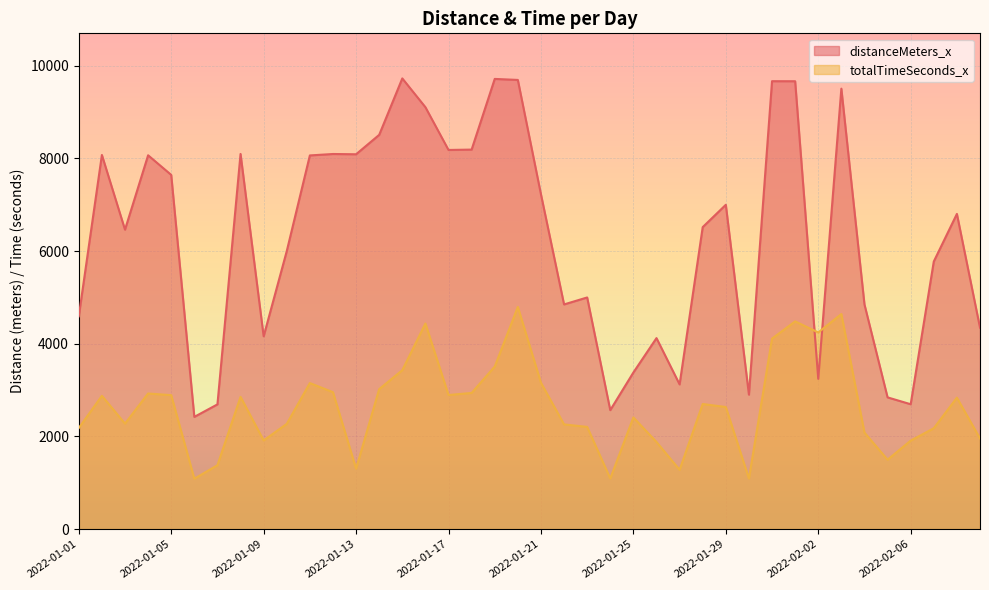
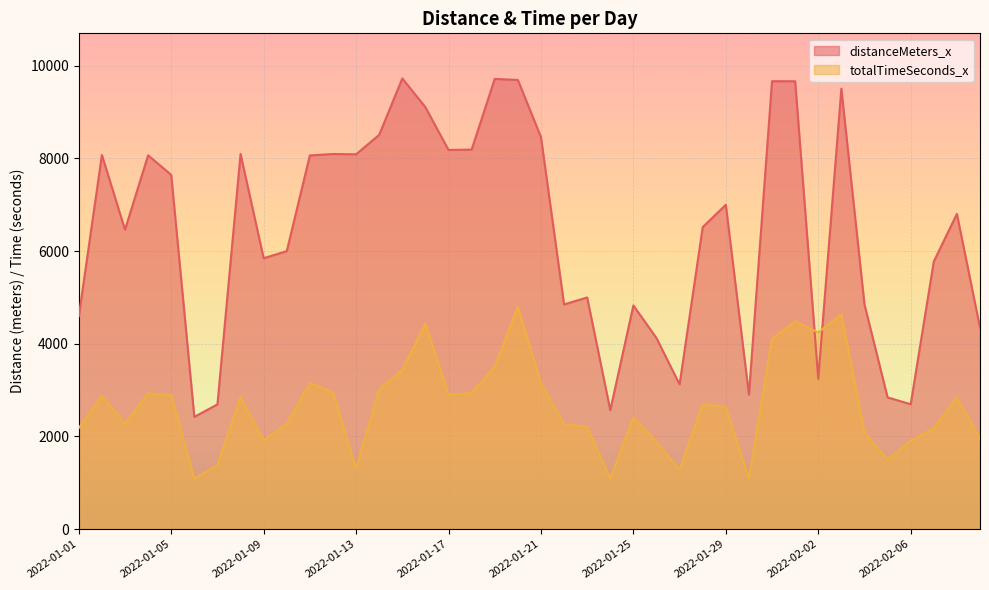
distanceMeters_x, 2022-01-09: 4200 -> 5800
distanceMeters_x, 2022-01-21: 7200 -> 8500
distanceMeters_x, 2022-01-25: 3400 -> 4800
